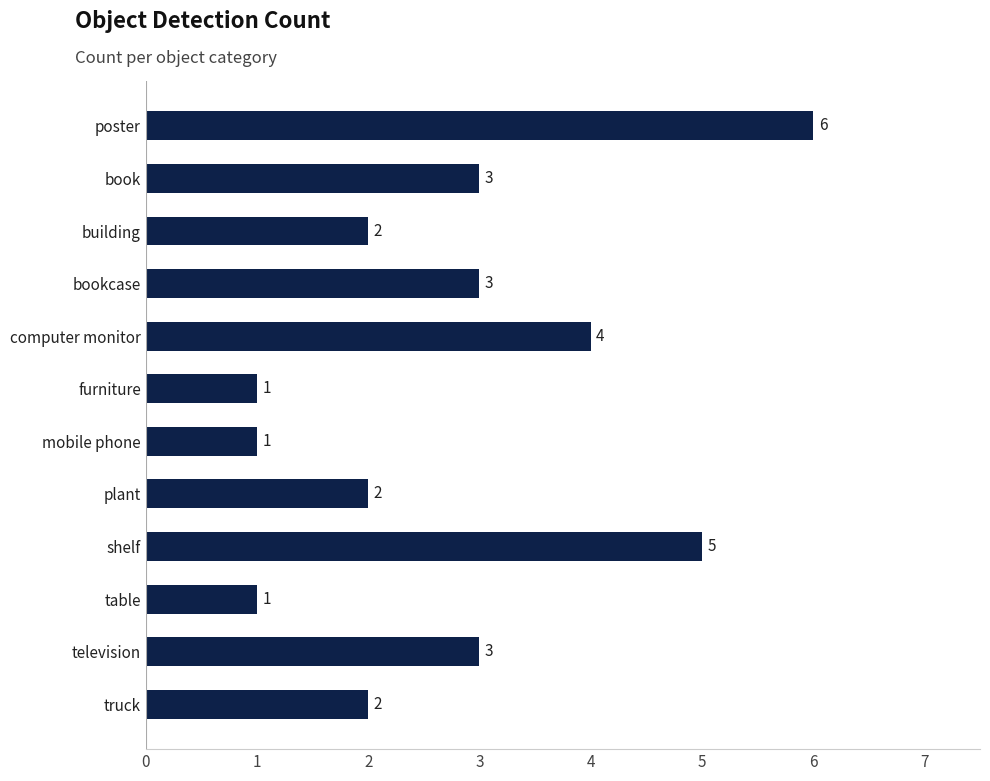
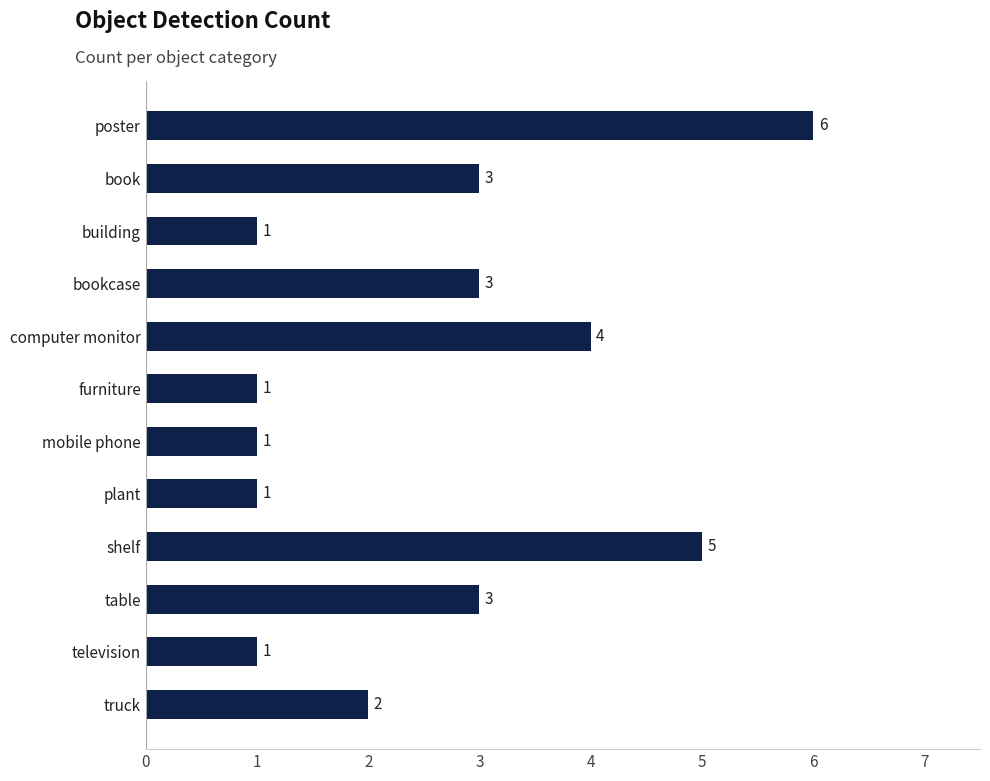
building: 2 -> 1
plant: 2 -> 1
table: 1 -> 3
television: 3 -> 1
